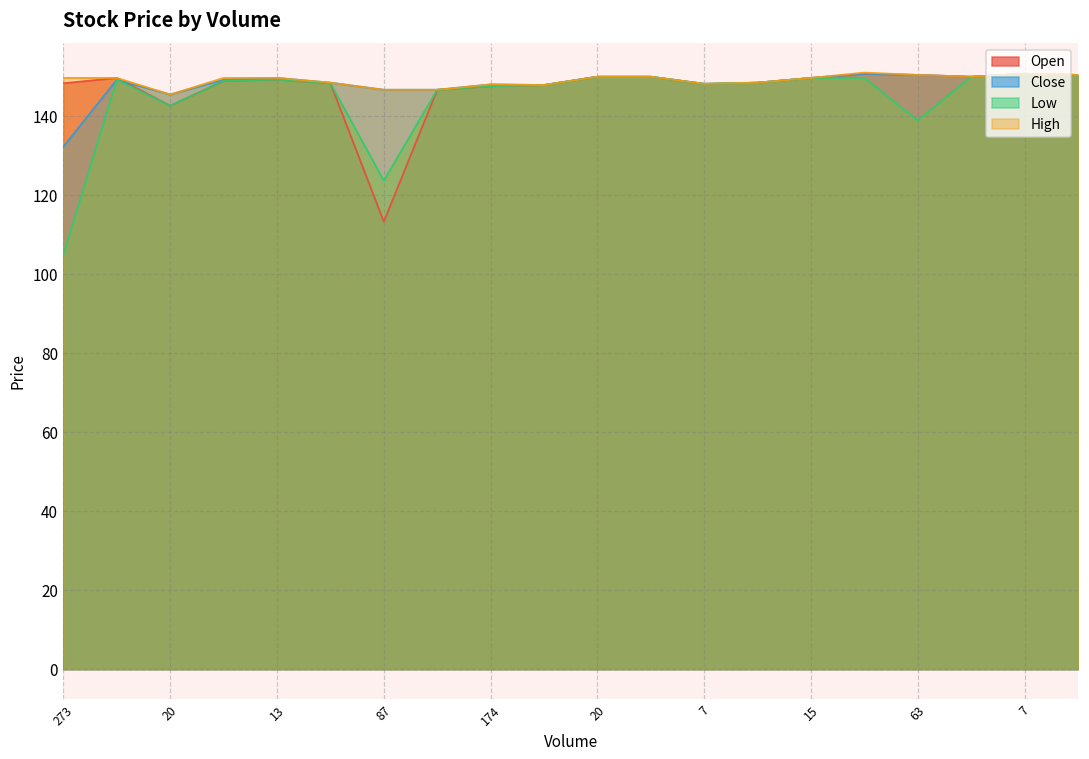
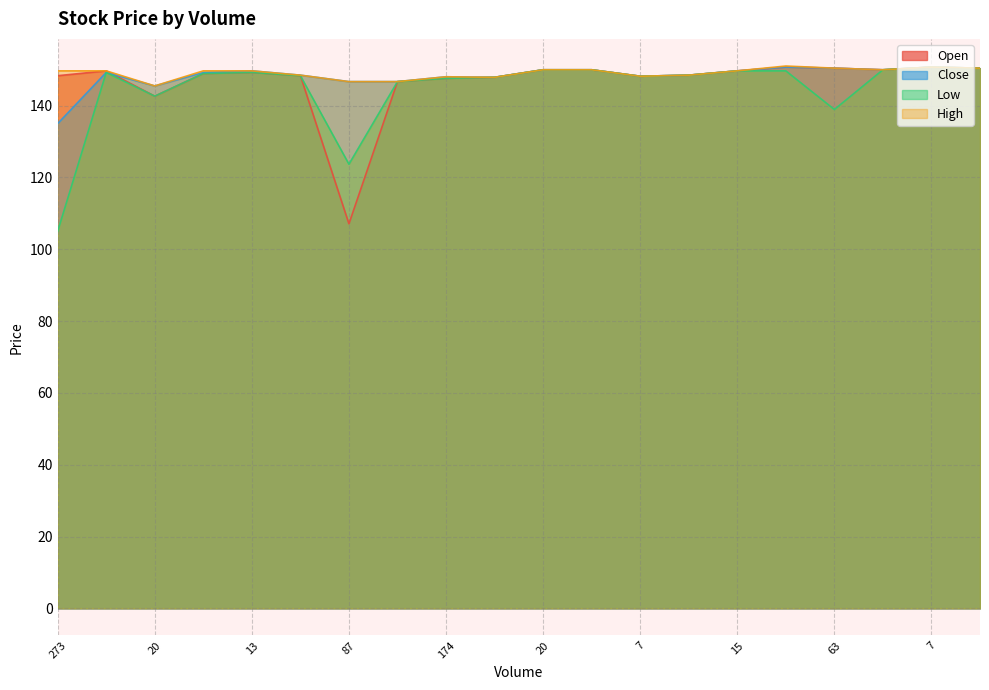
Close, 273: 132 -> 135
Open, 87: 113 -> 107
